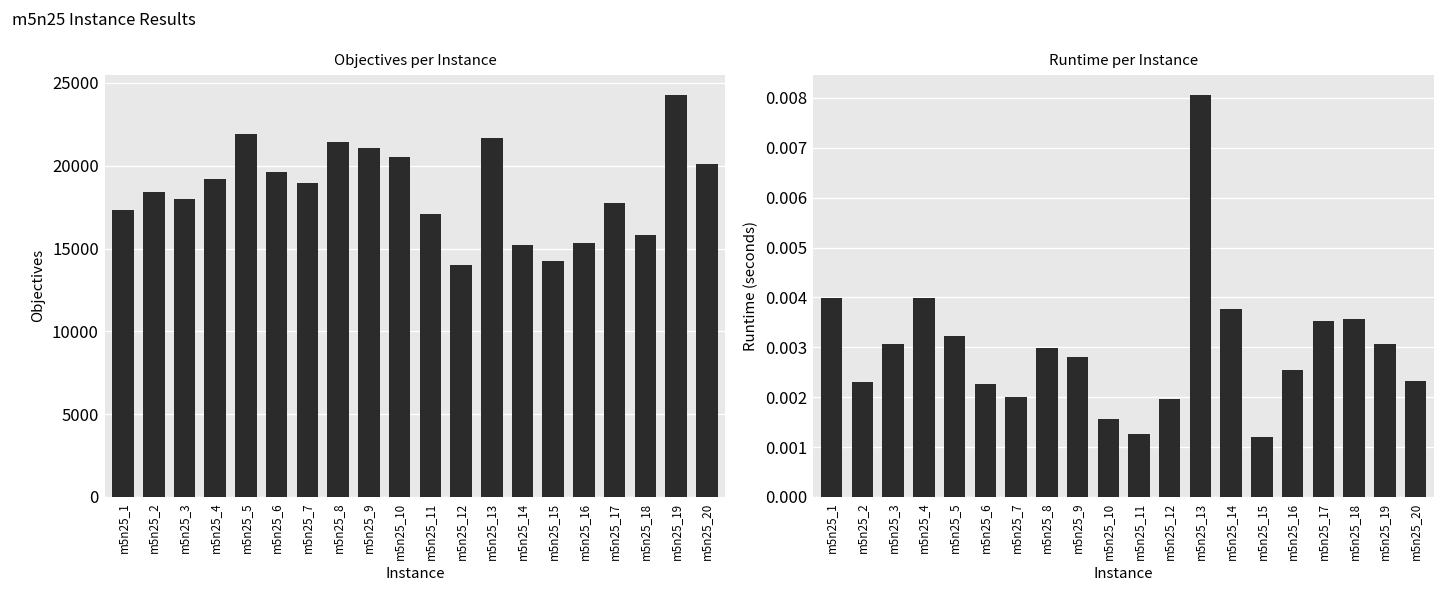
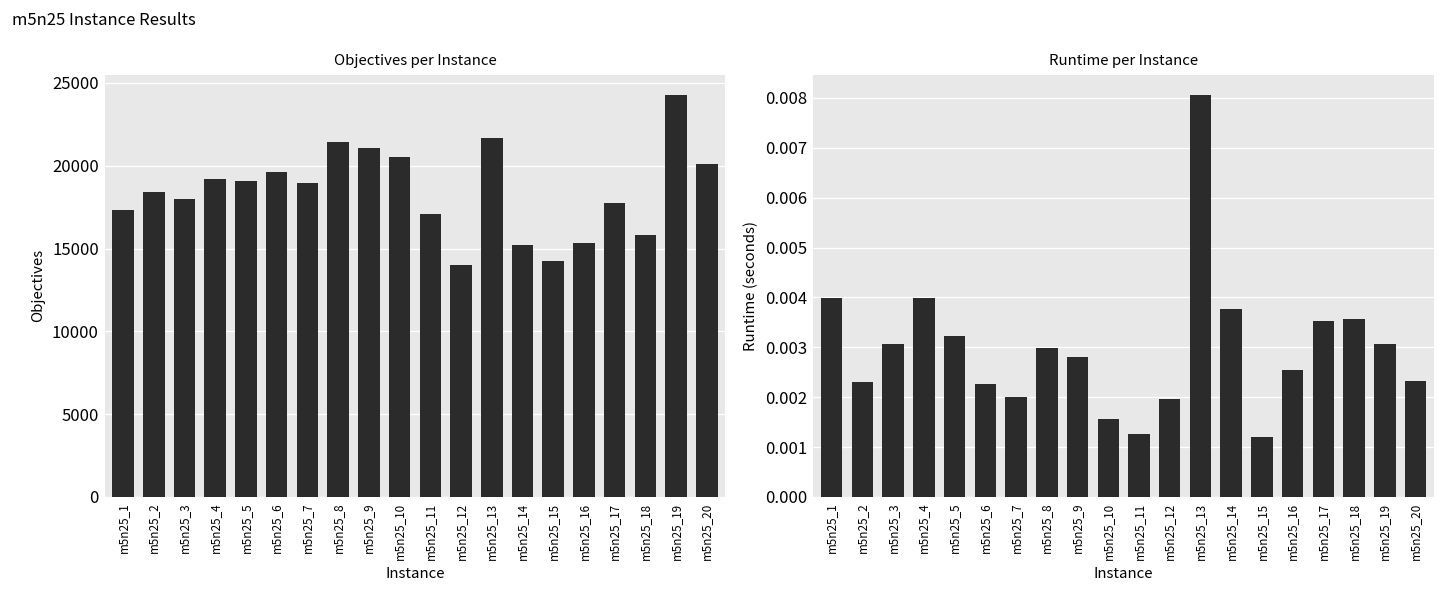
Objectives per Instance, m5n25_5: 21900 -> 19100
